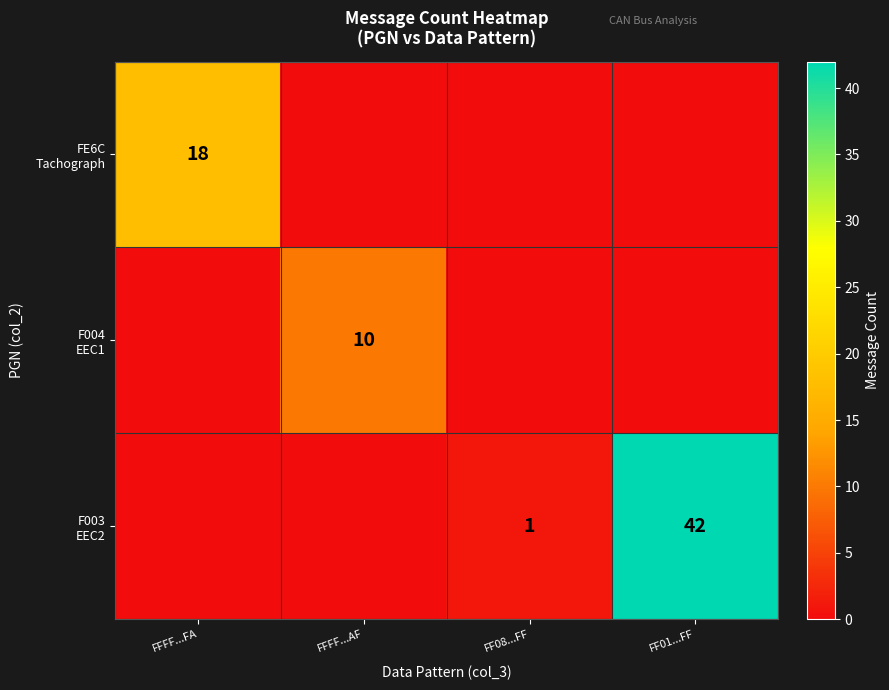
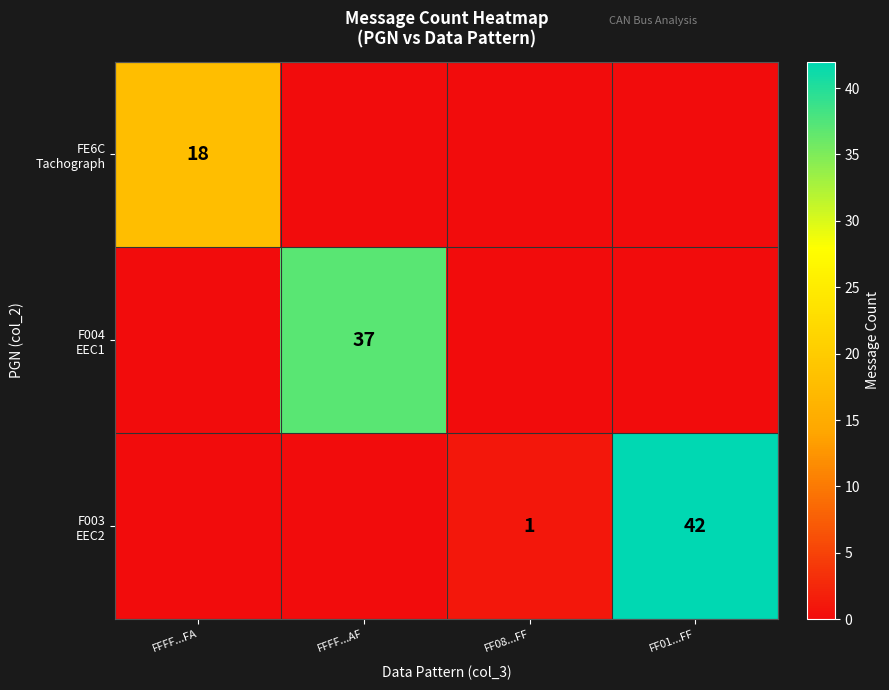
F004 EEC1, FFFF...AF: 10 -> 37
